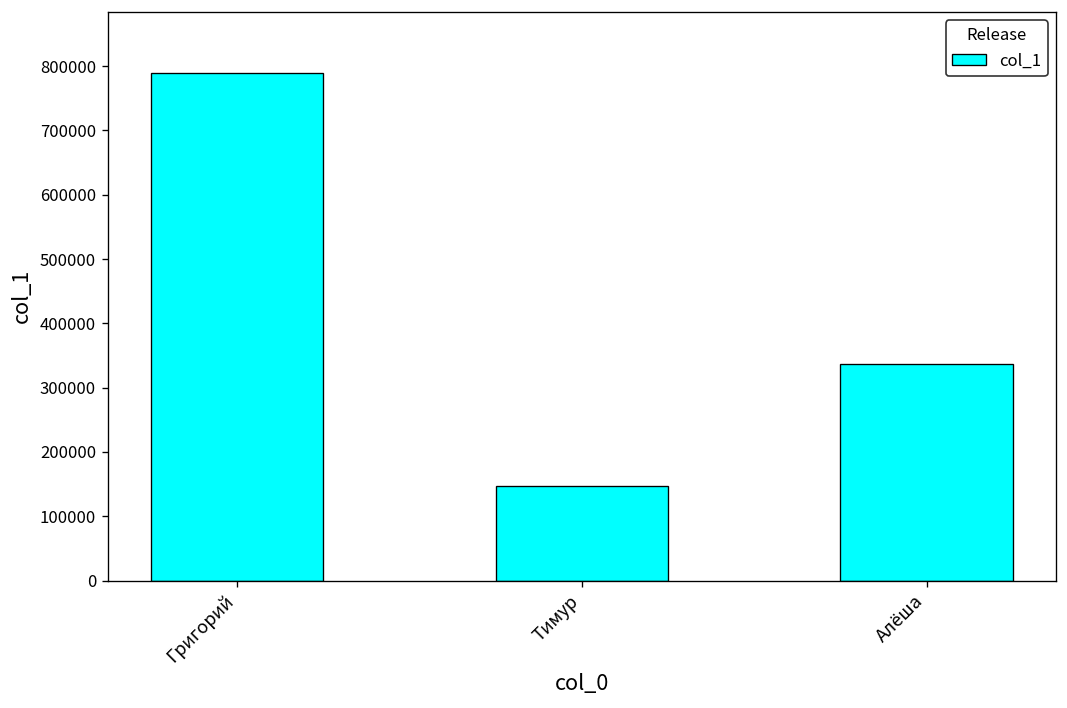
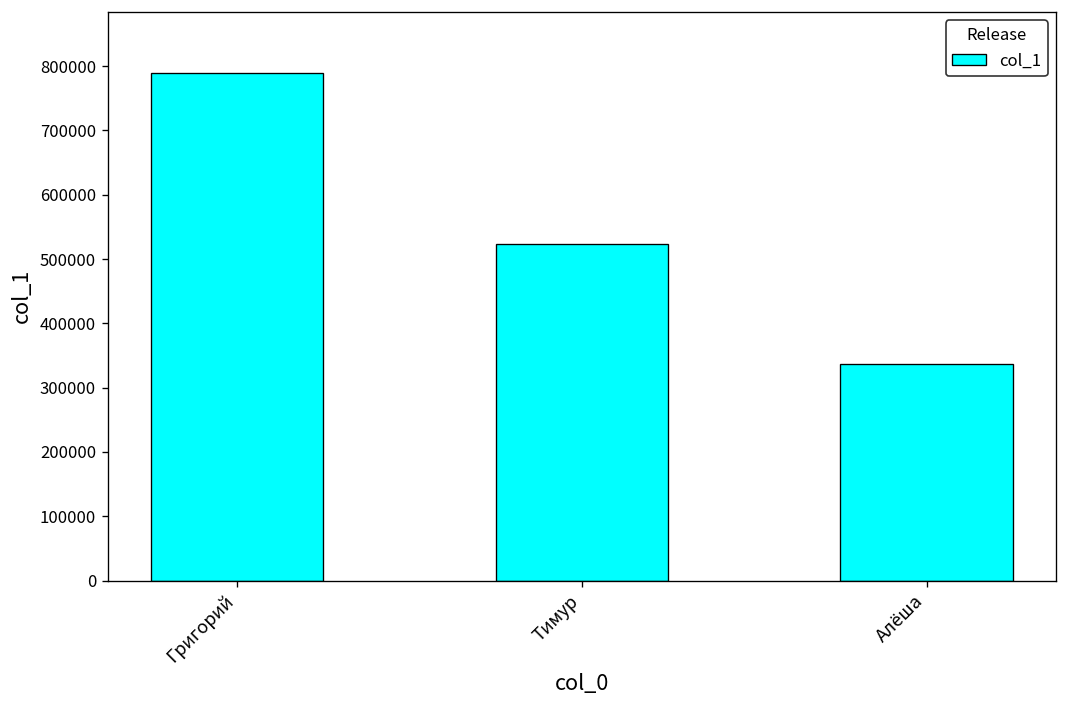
Тимур: 150000 -> 520000
